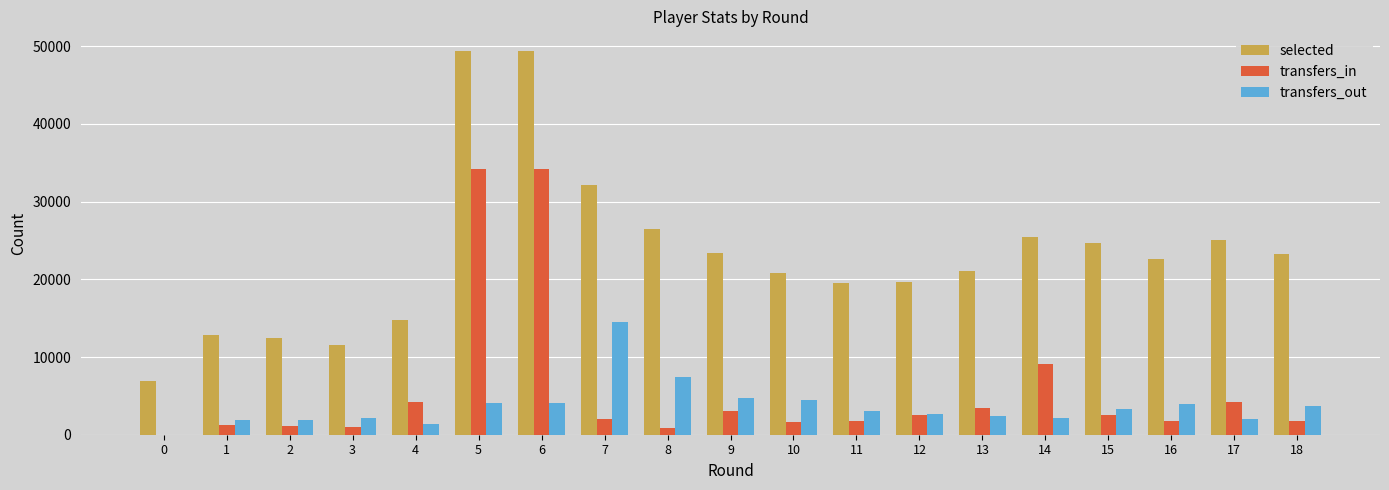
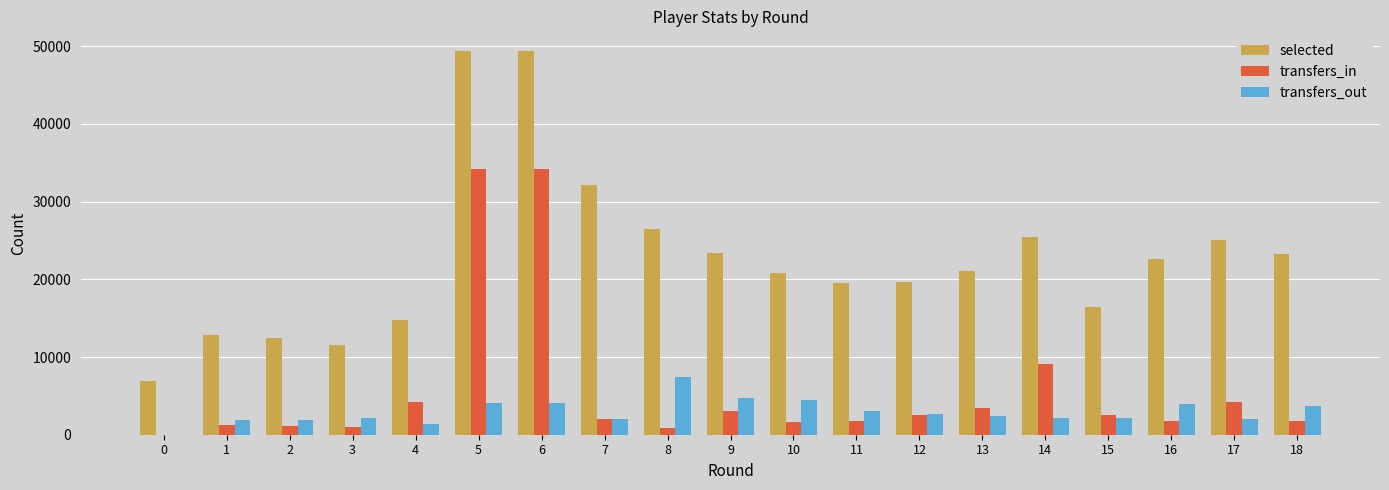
transfers_out, 7: 15000 -> 2000
selected, 15: 25000 -> 16000
transfers_out, 15: 3000 -> 2000
